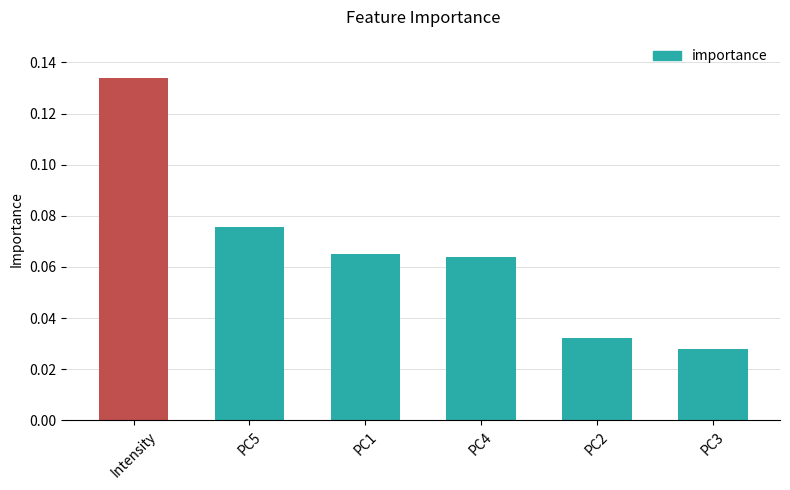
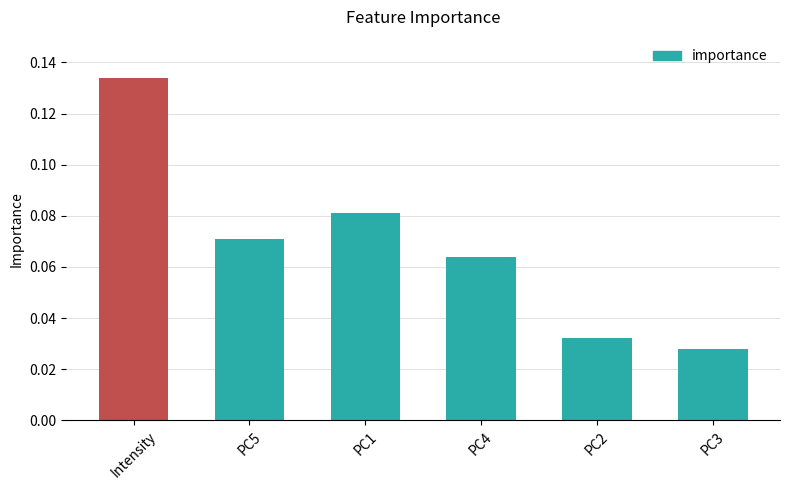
PC5: 0.076 -> 0.071
PC1: 0.065 -> 0.081
